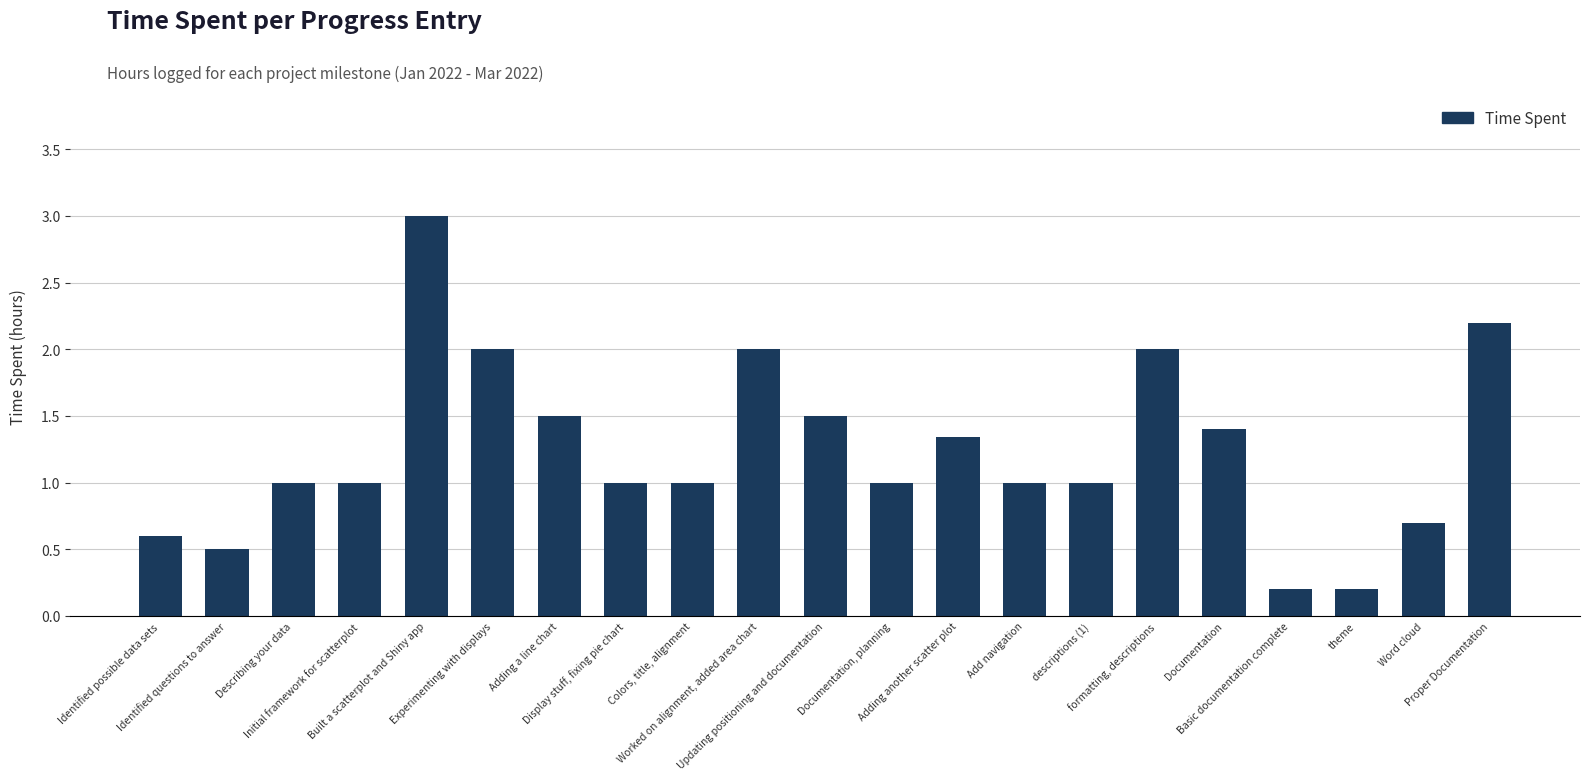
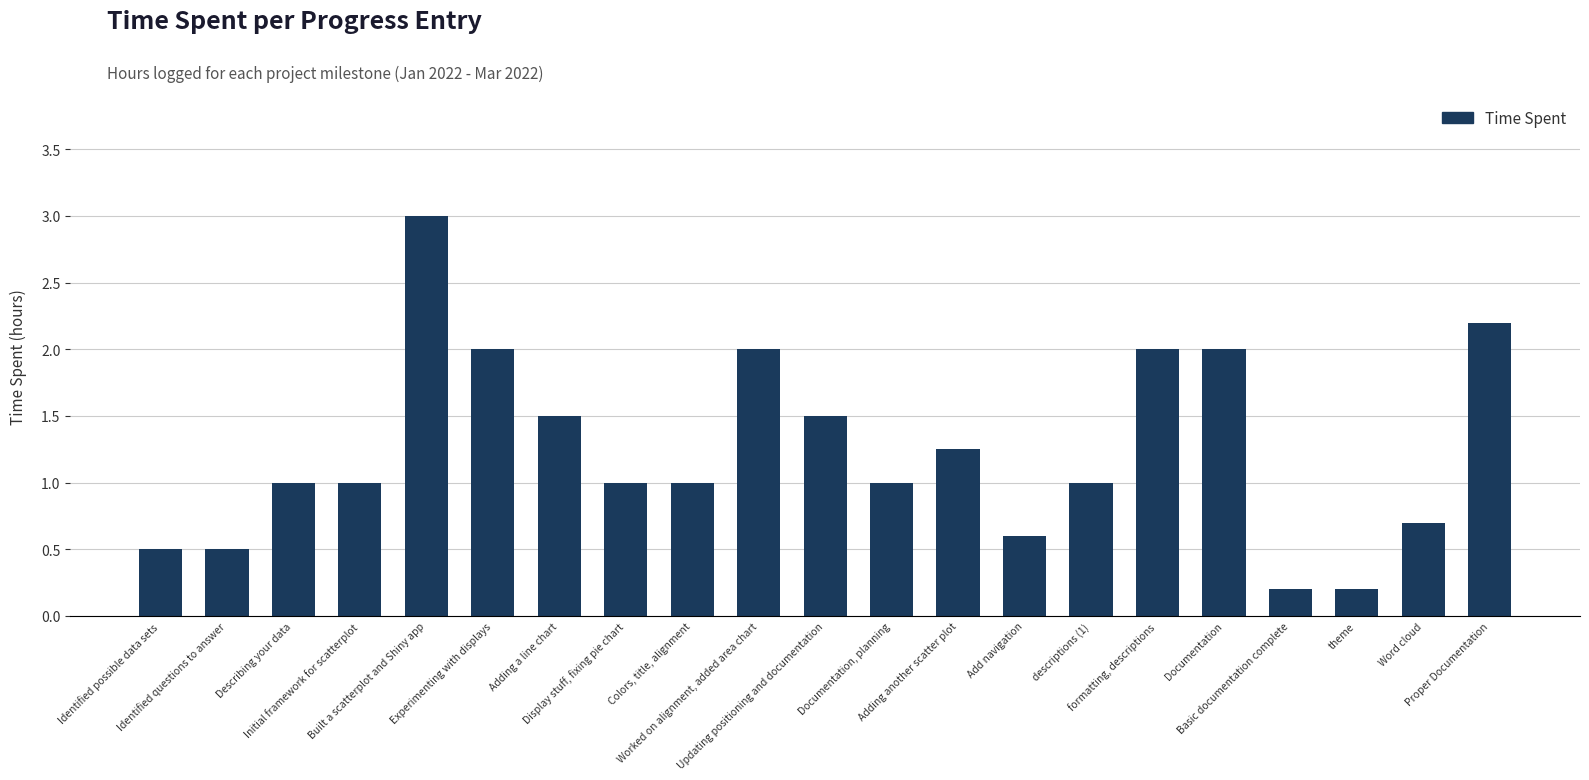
Identified possible data sets: 0.6 -> 0.5
Adding another scatter plot: 1.34 -> 1.25
Add navigation: 1.0 -> 0.6
Documentation: 1.4 -> 2.0
